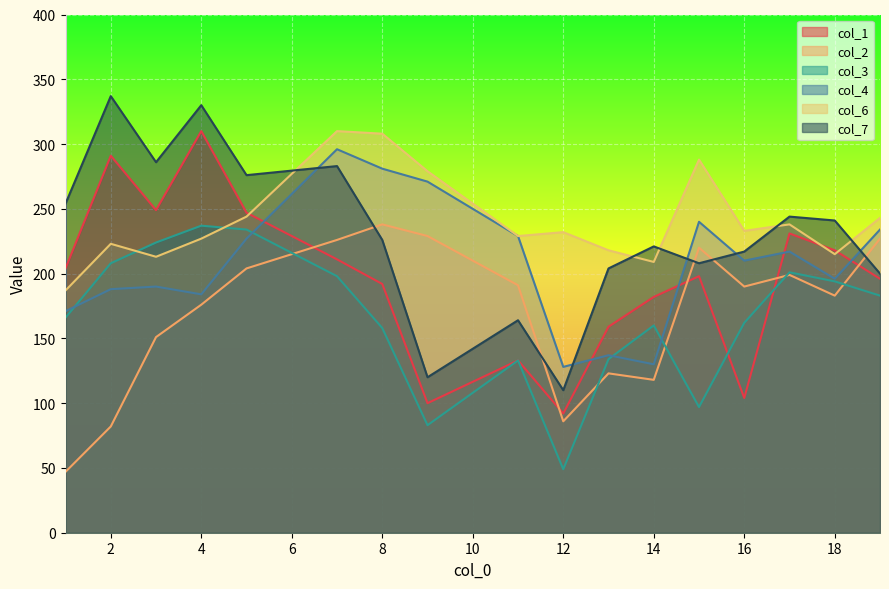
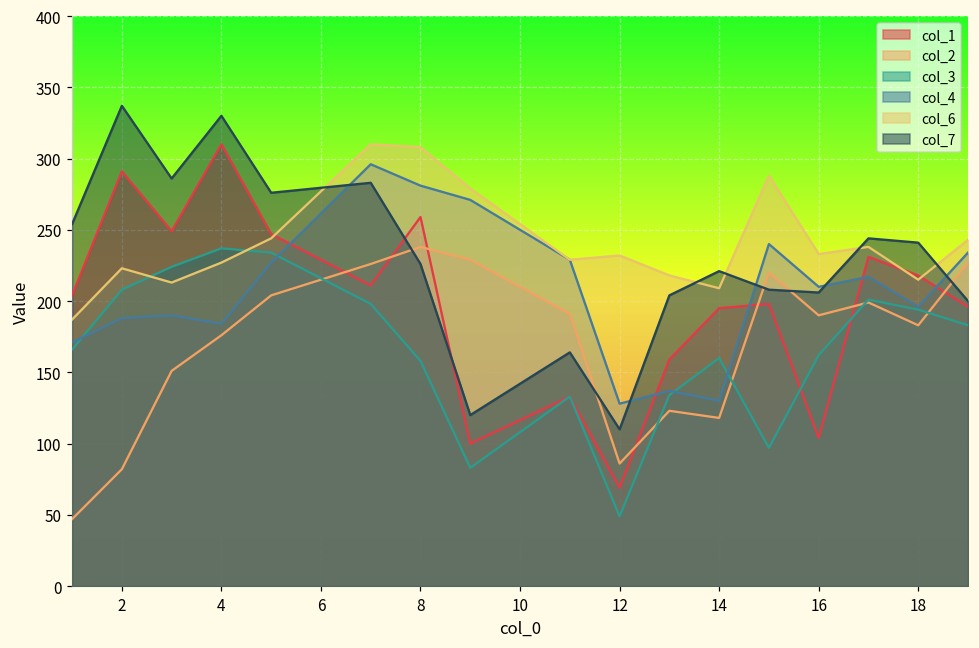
col_1, 8: 192 -> 259
col_1, 12: 92 -> 69
col_1, 14: 182 -> 195
col_7, 16: 217 -> 206
